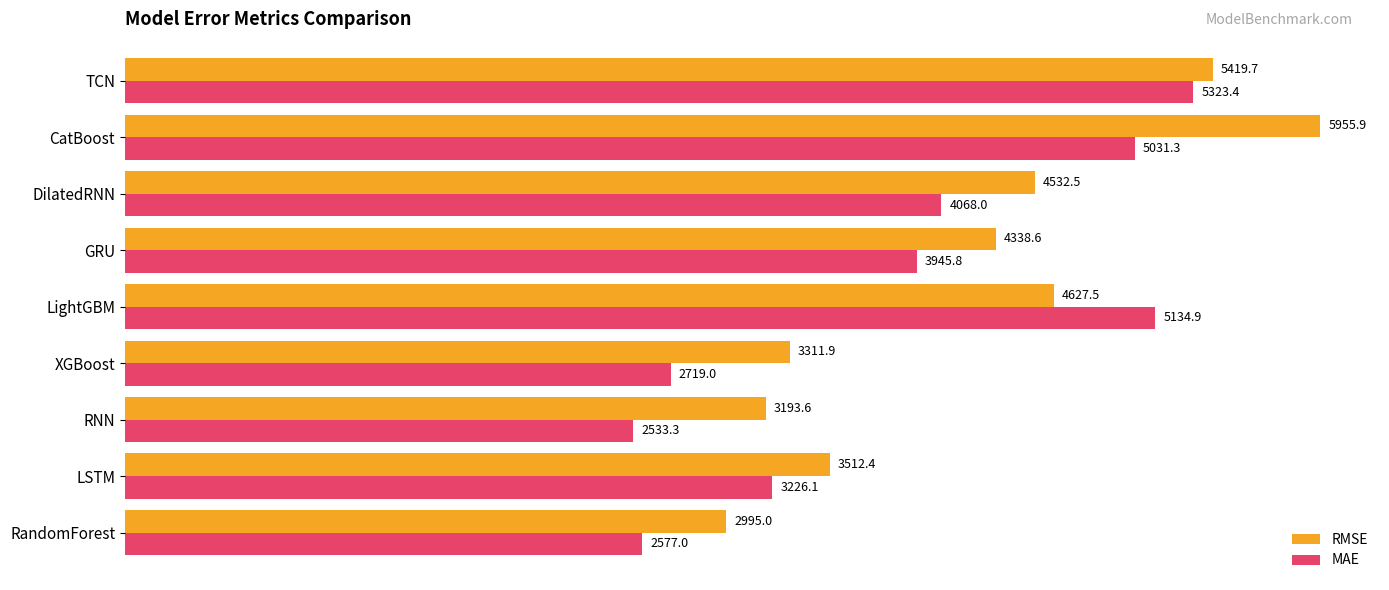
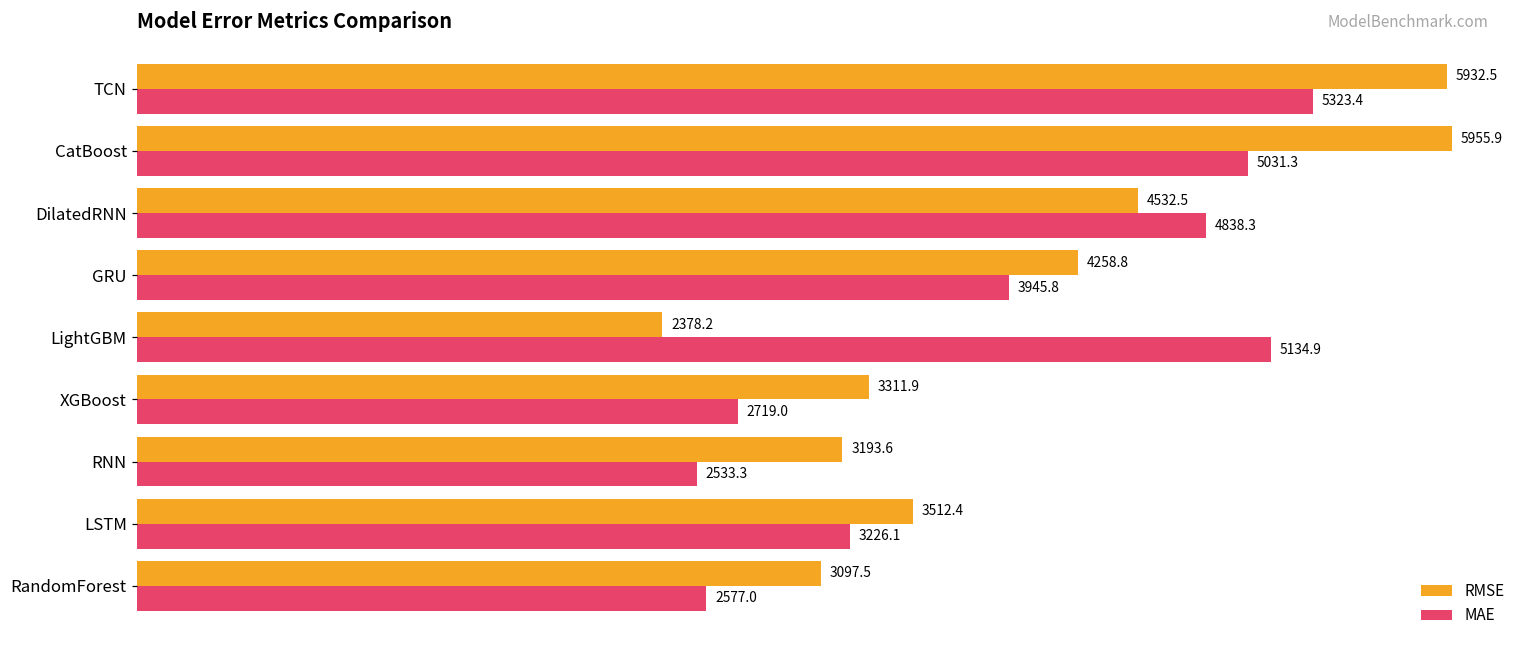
RMSE, TCN: 5419.7 -> 5932.5
MAE, DilatedRNN: 4068.0 -> 4838.3
RMSE, GRU: 4338.6 -> 4258.8
RMSE, LightGBM: 4627.5 -> 2378.2
RMSE, RandomForest: 2995.0 -> 3097.5
